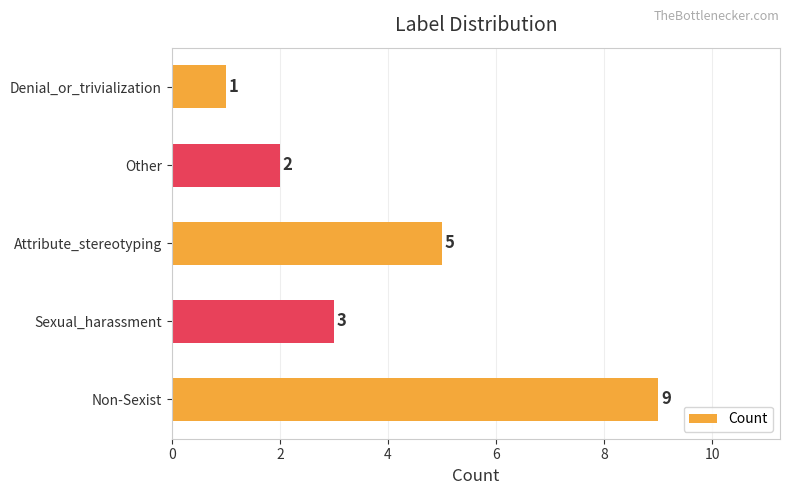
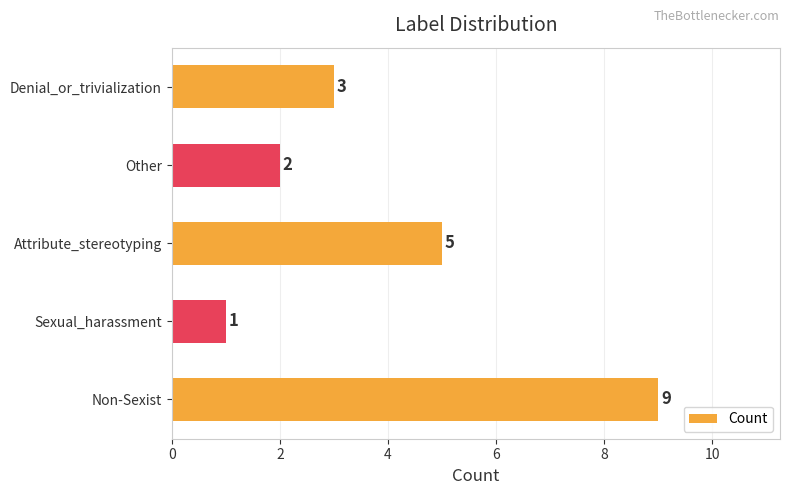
Denial_or_trivialization: 1 -> 3
Sexual_harassment: 3 -> 1
